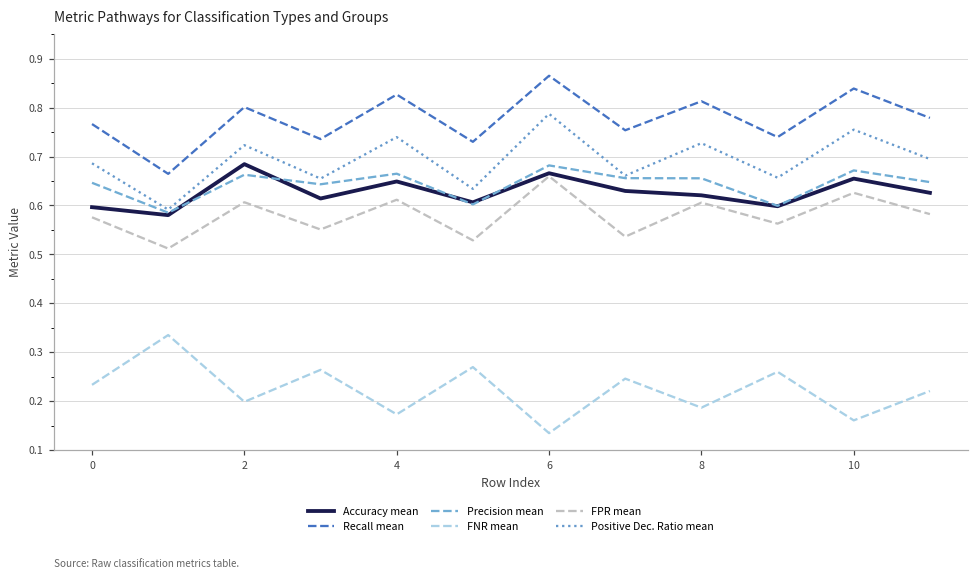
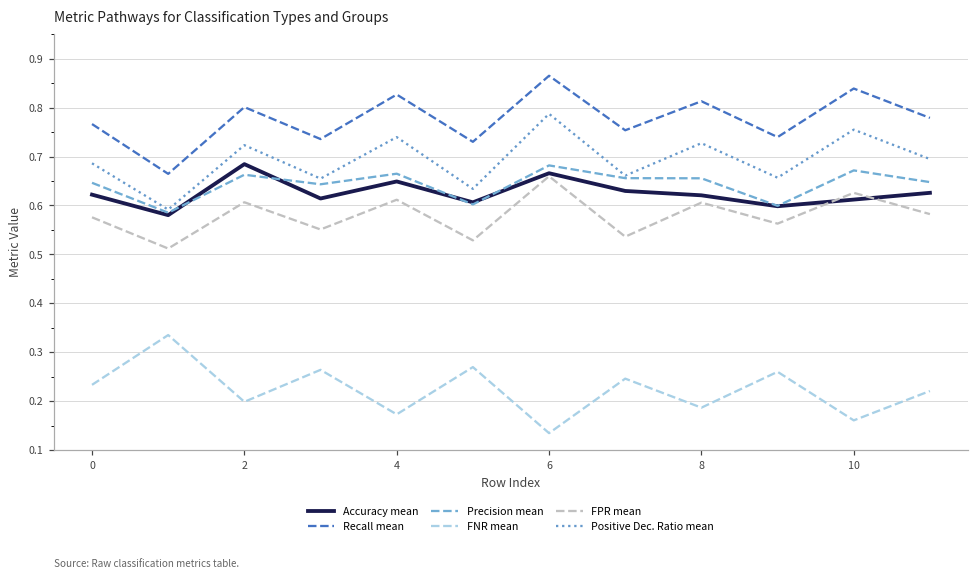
Accuracy mean, 0: 0.60 -> 0.62
Accuracy mean, 10: 0.65 -> 0.61
